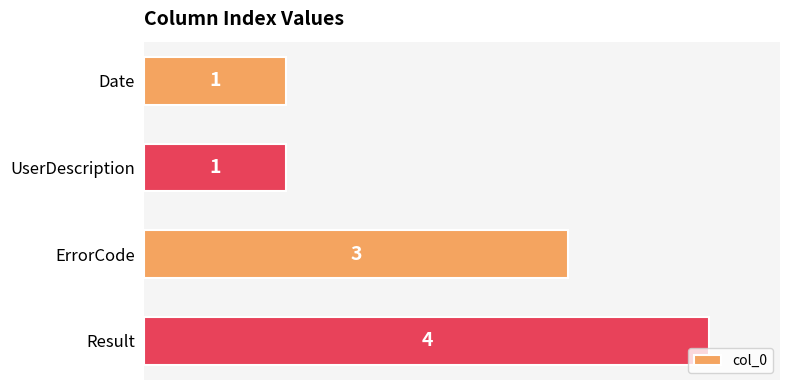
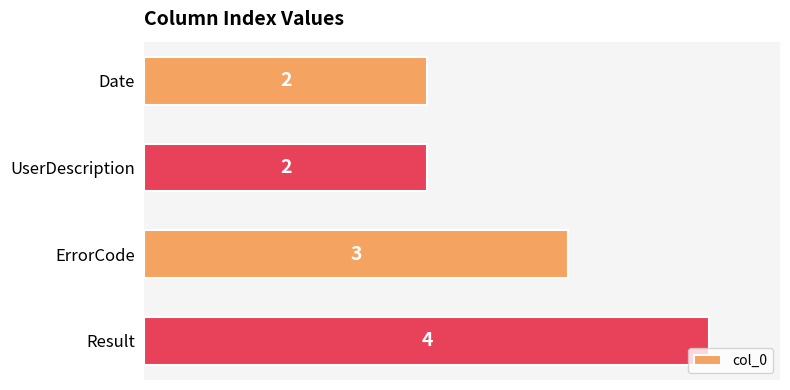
Date: 1 -> 2
UserDescription: 1 -> 2
